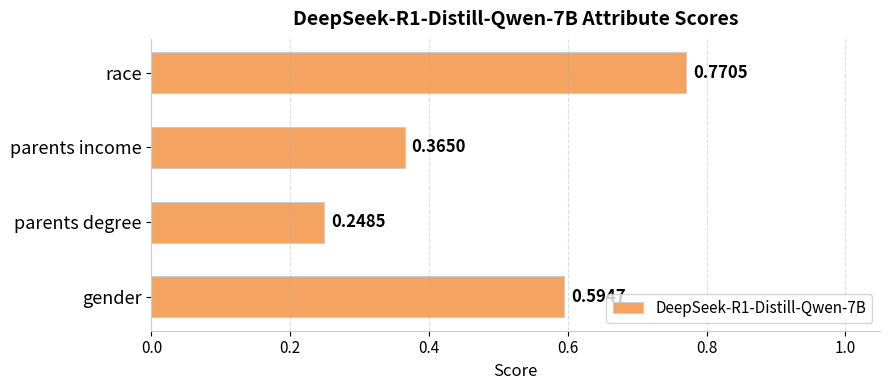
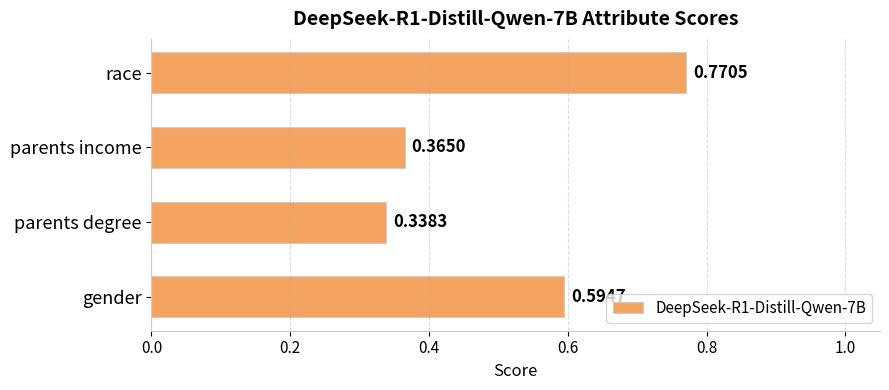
parents degree: 0.2485 -> 0.3383
